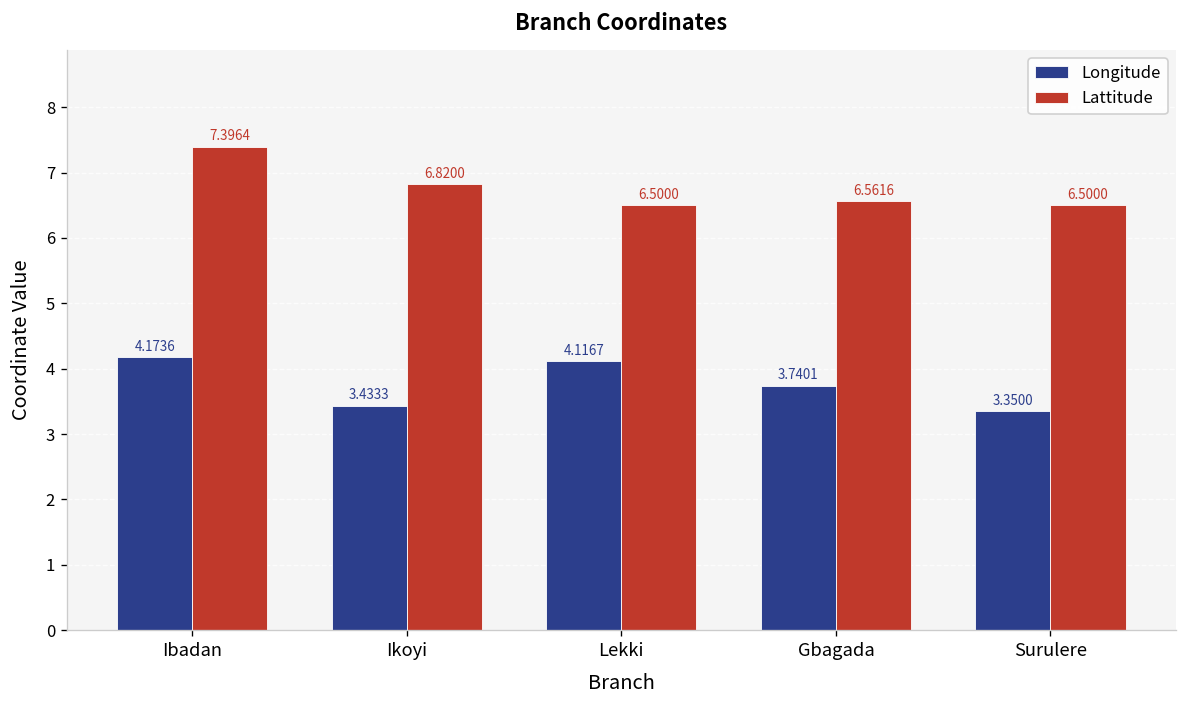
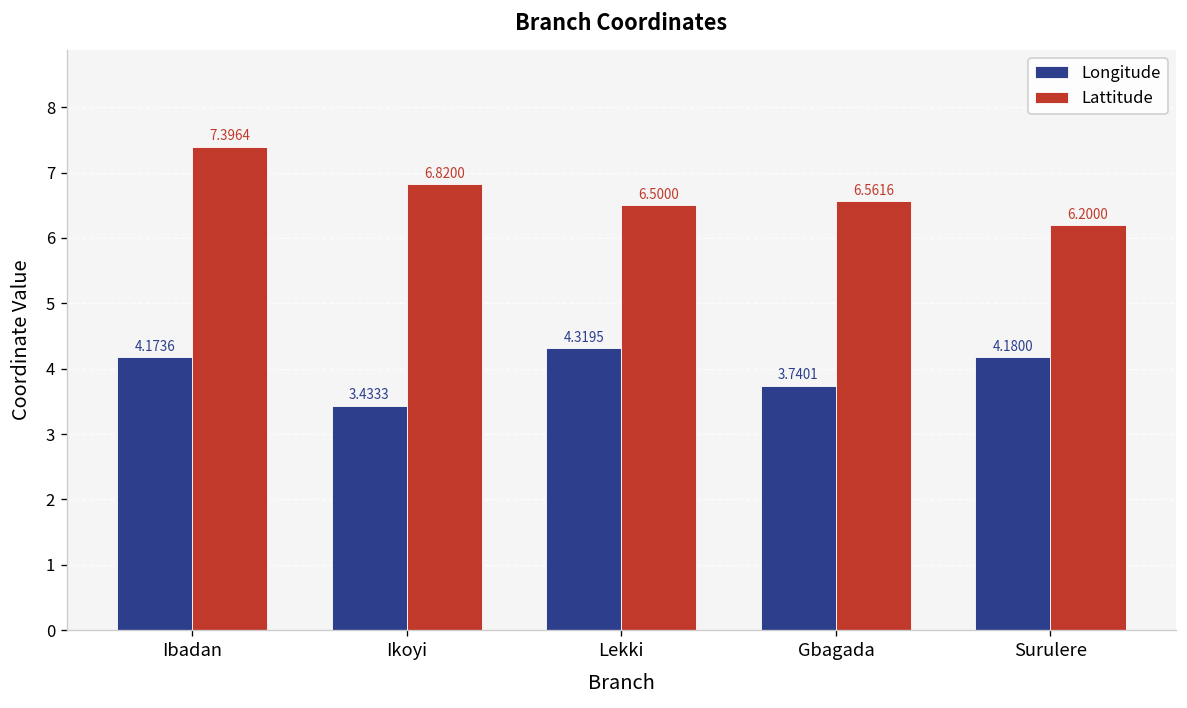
Longitude, Lekki: 4.1167 -> 4.3195
Longitude, Surulere: 3.3500 -> 4.1800
Lattitude, Surulere: 6.5000 -> 6.2000
